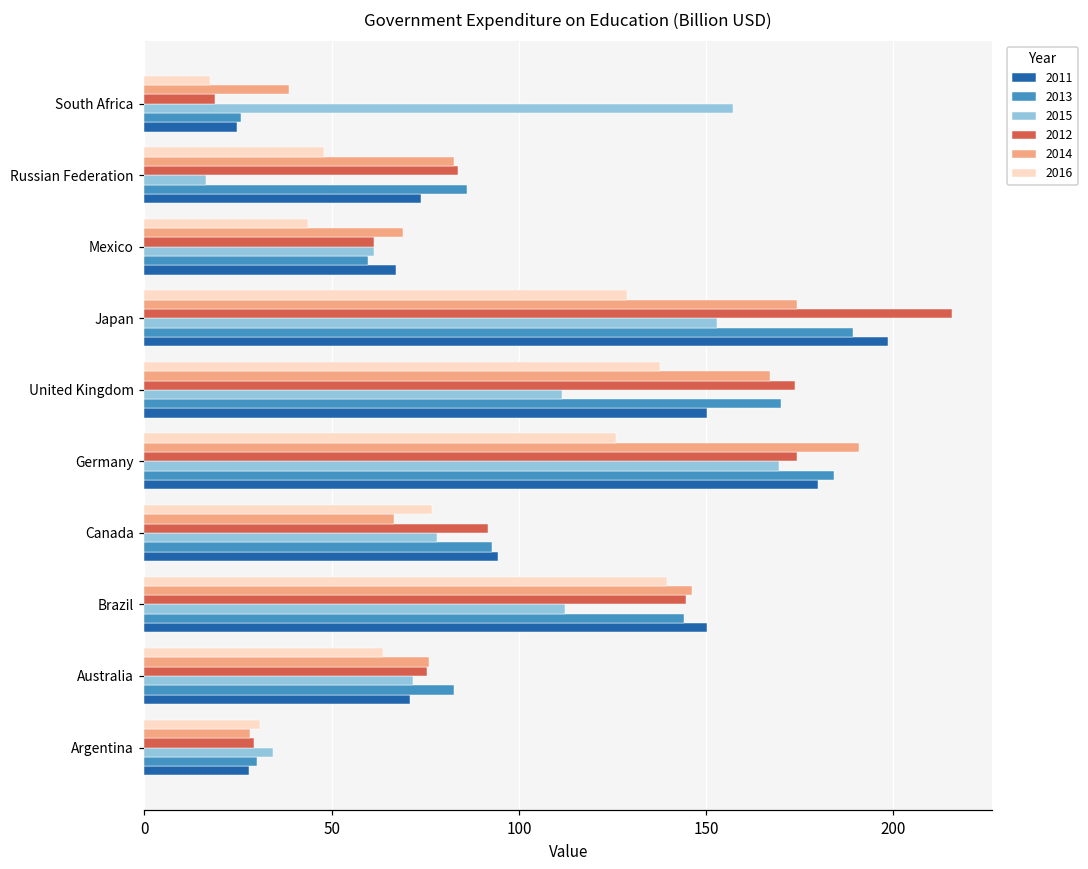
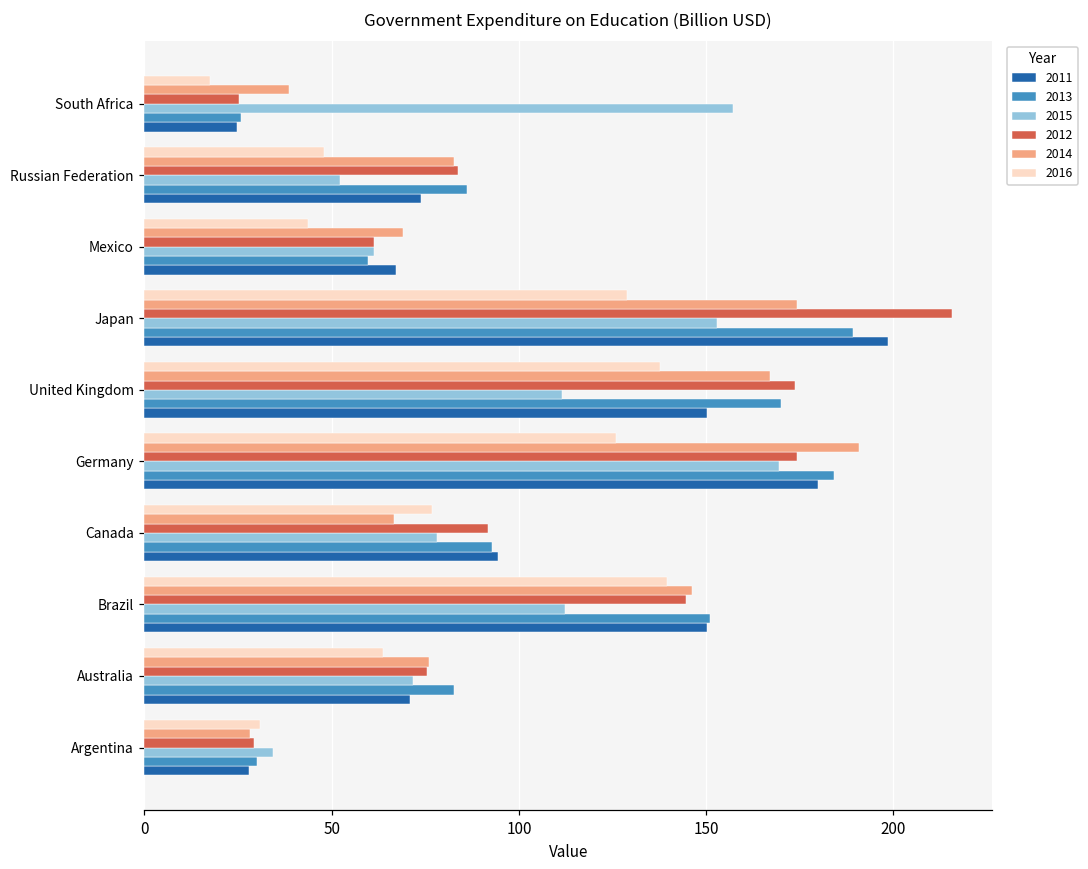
2012, South Africa: 19 -> 25
2015, Russian Federation: 16 -> 52
2013, Brazil: 144 -> 151
